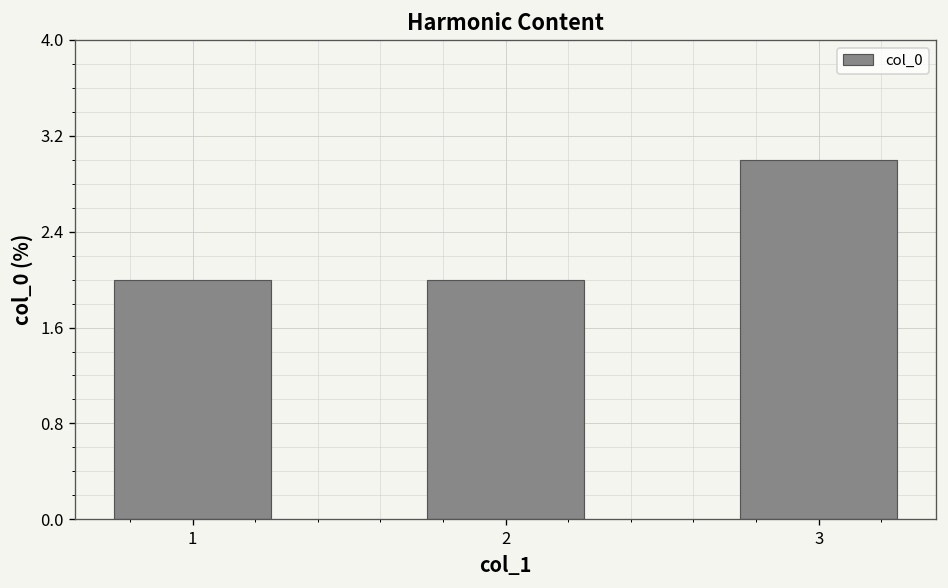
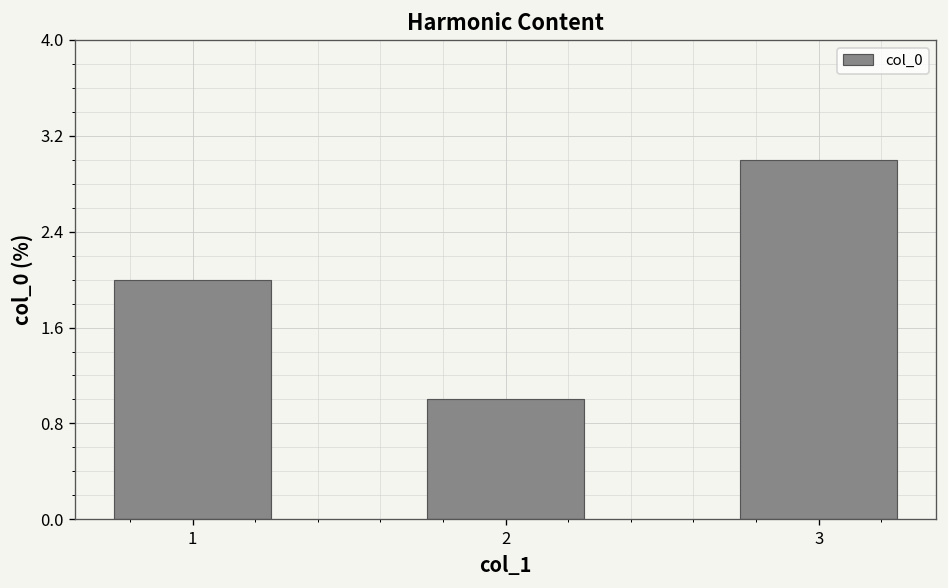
2: 2 -> 1
